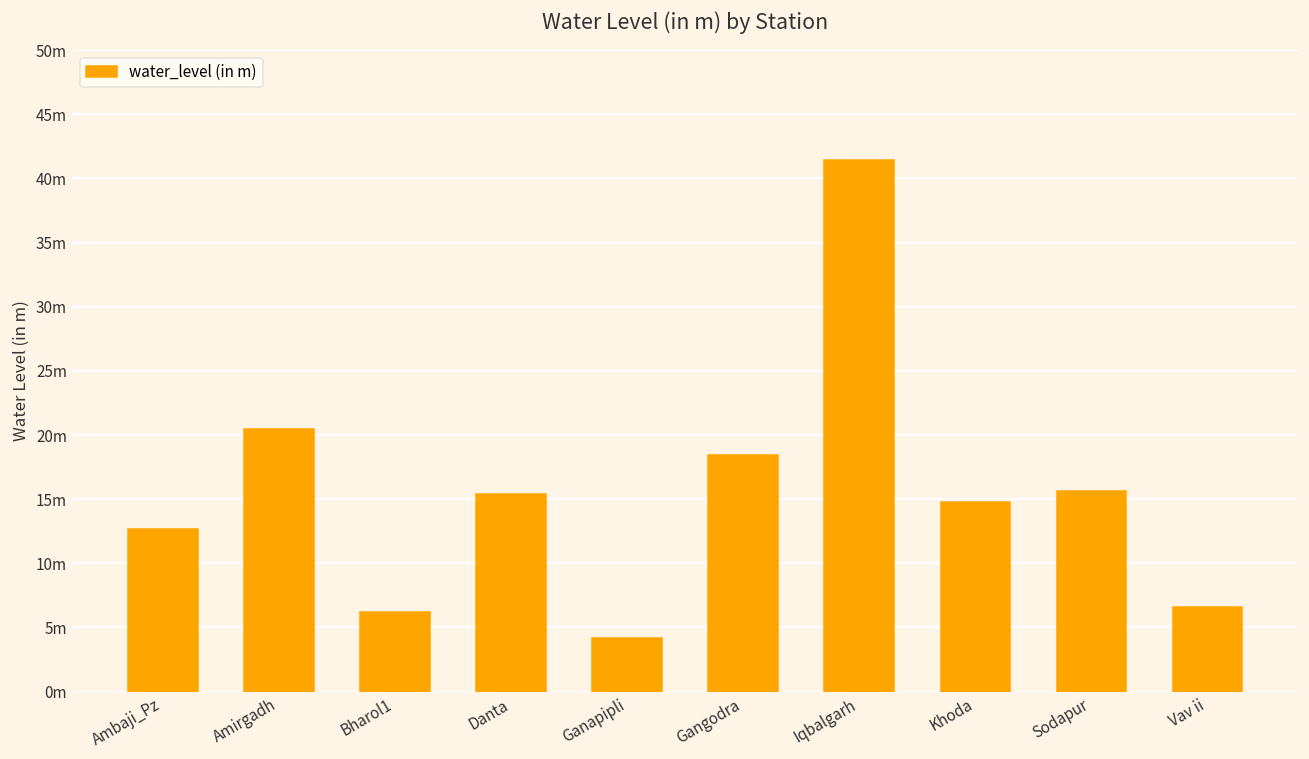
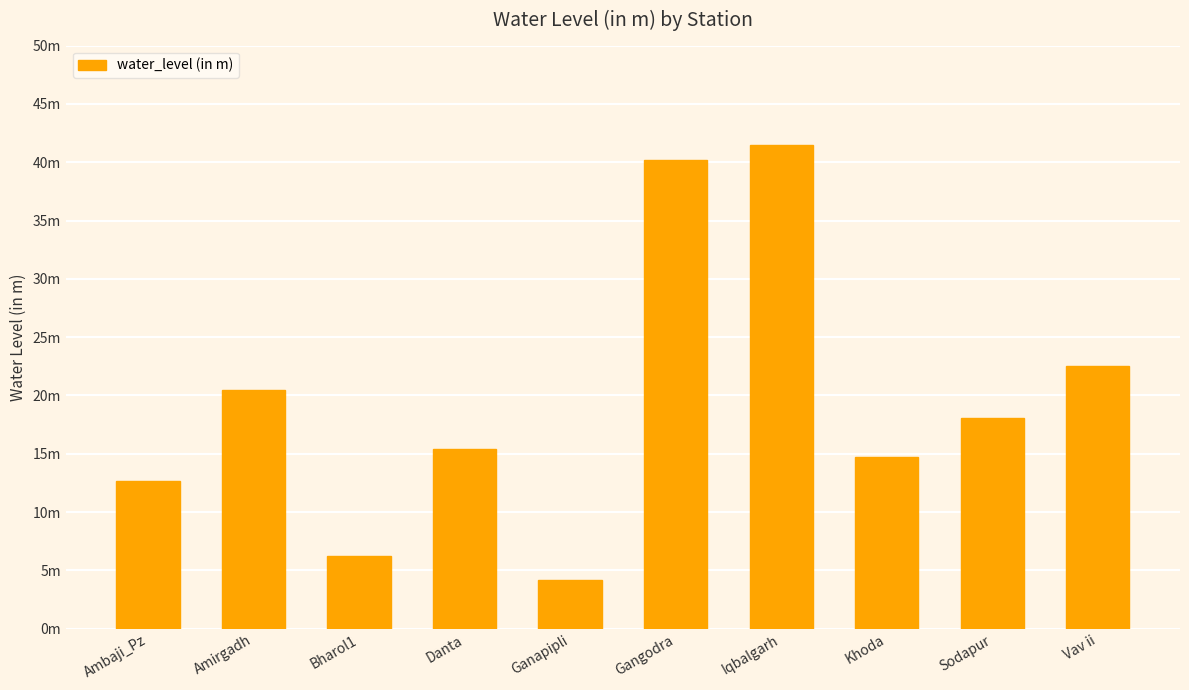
Gangodra: 18.5m -> 40.2m
Sodapur: 15.6m -> 18.1m
Vav ii: 6.6m -> 22.5m
